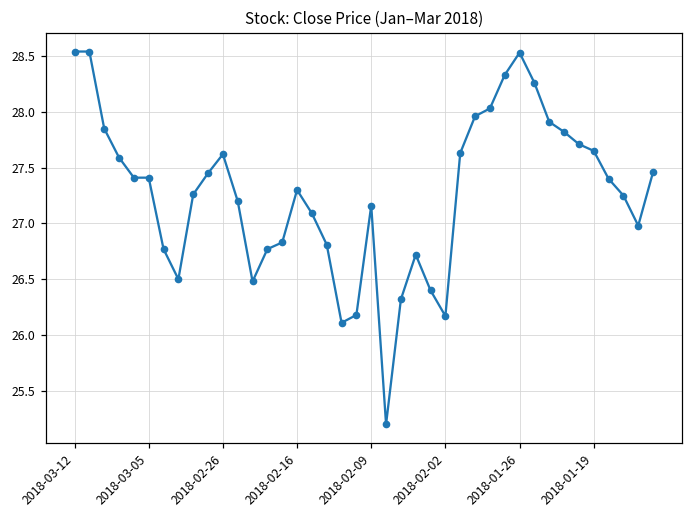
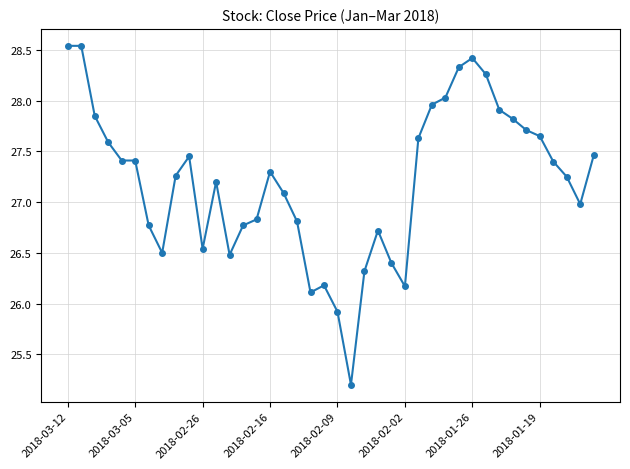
2018-02-26: 27.62 -> 26.54
2018-02-09: 27.16 -> 25.92
2018-01-26: 28.53 -> 28.42
